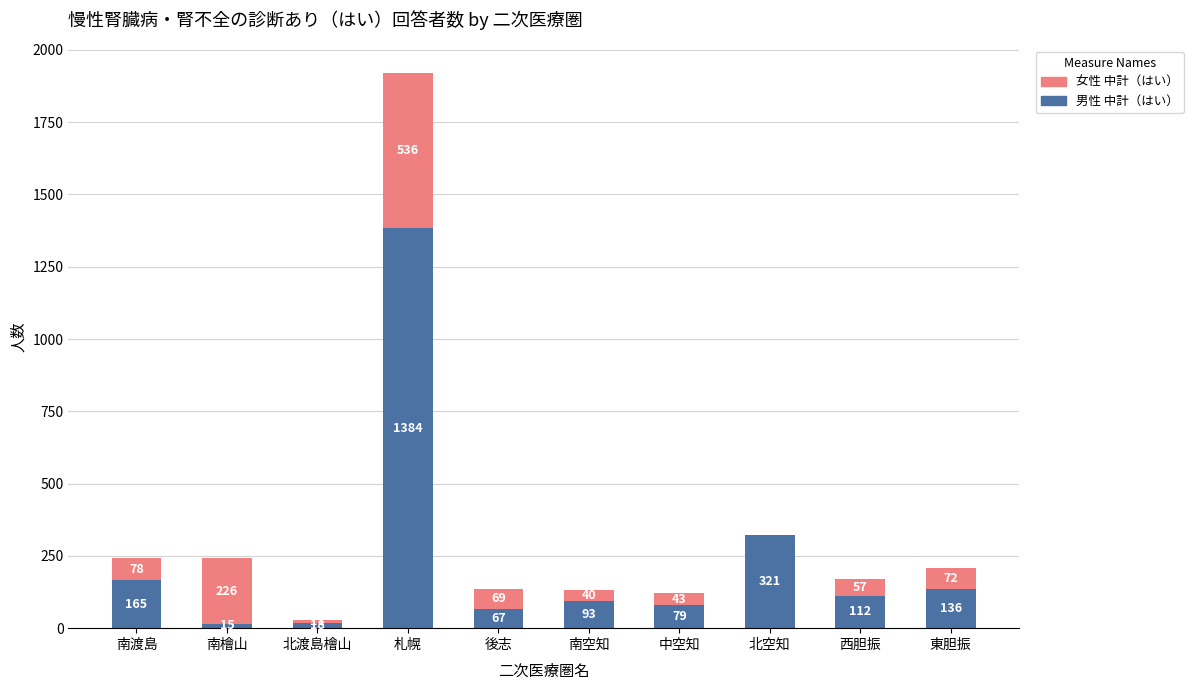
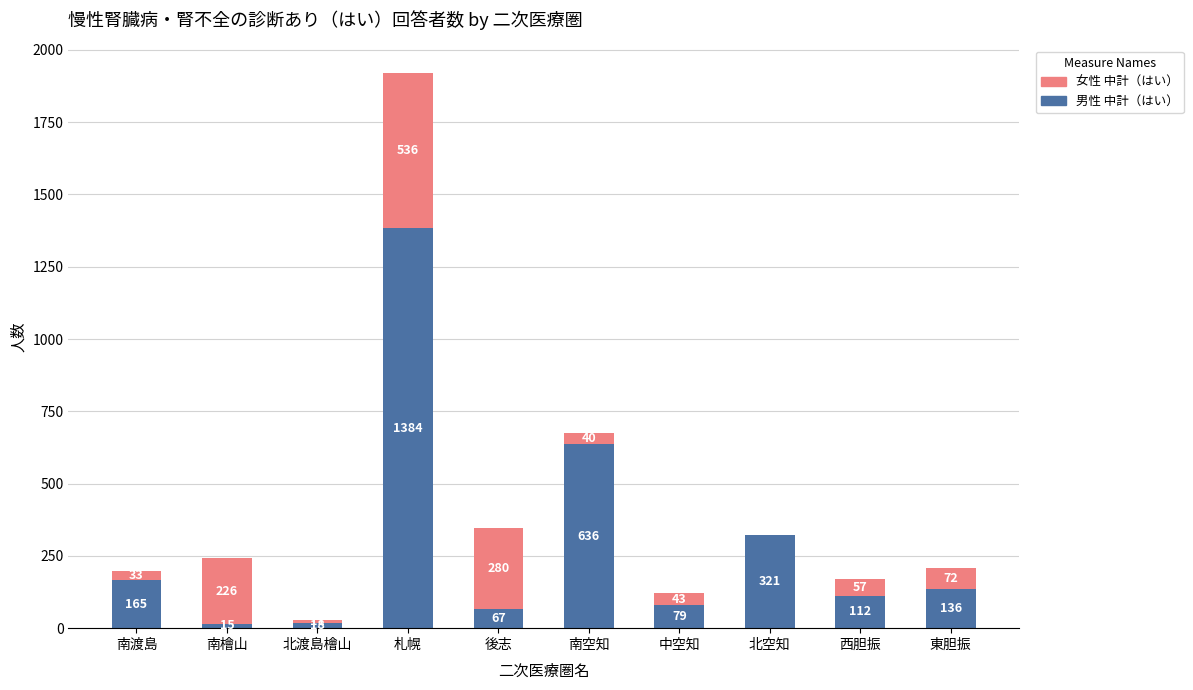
女性 中計（はい）, 南渡島: 78 -> 33
女性 中計（はい）, 後志: 69 -> 280
男性 中計（はい）, 南空知: 93 -> 636
